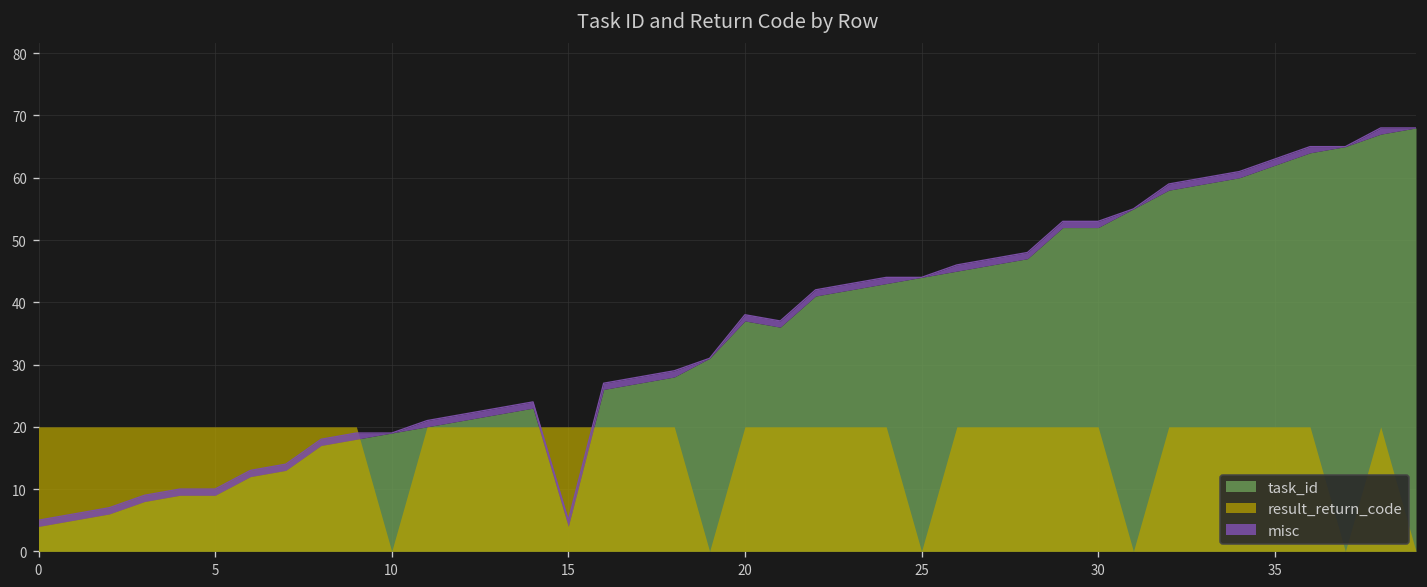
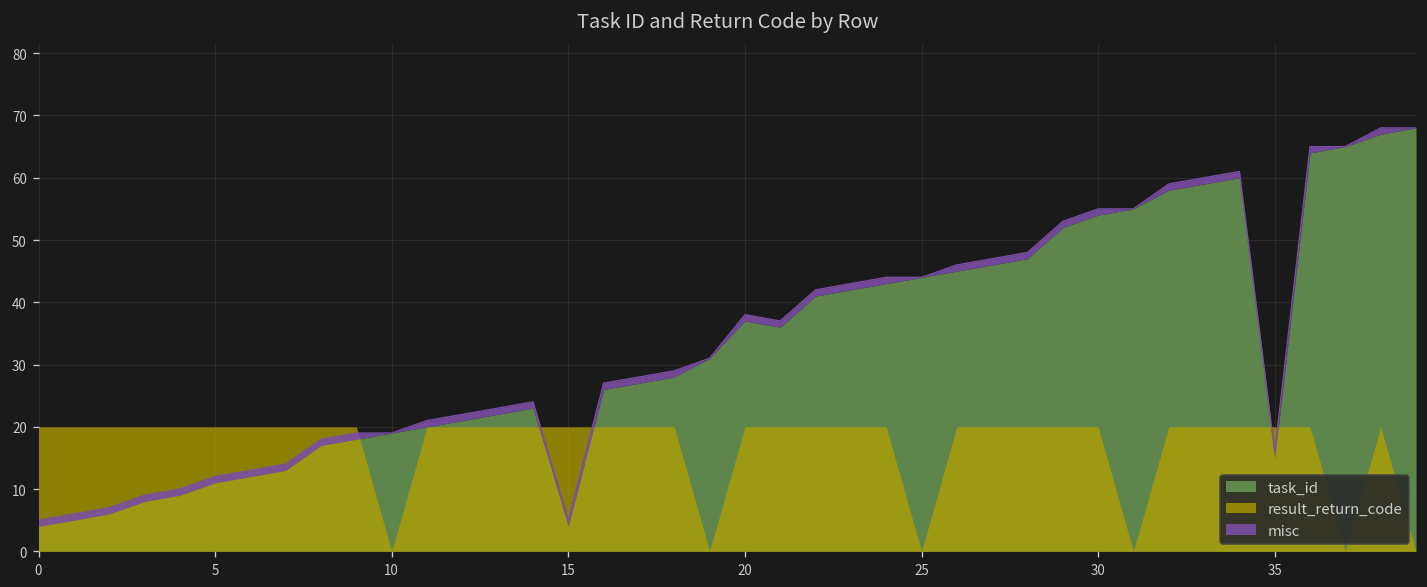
task_id, 5: 9 -> 11
task_id, 30: 52 -> 54
task_id, 35: 62 -> 15
